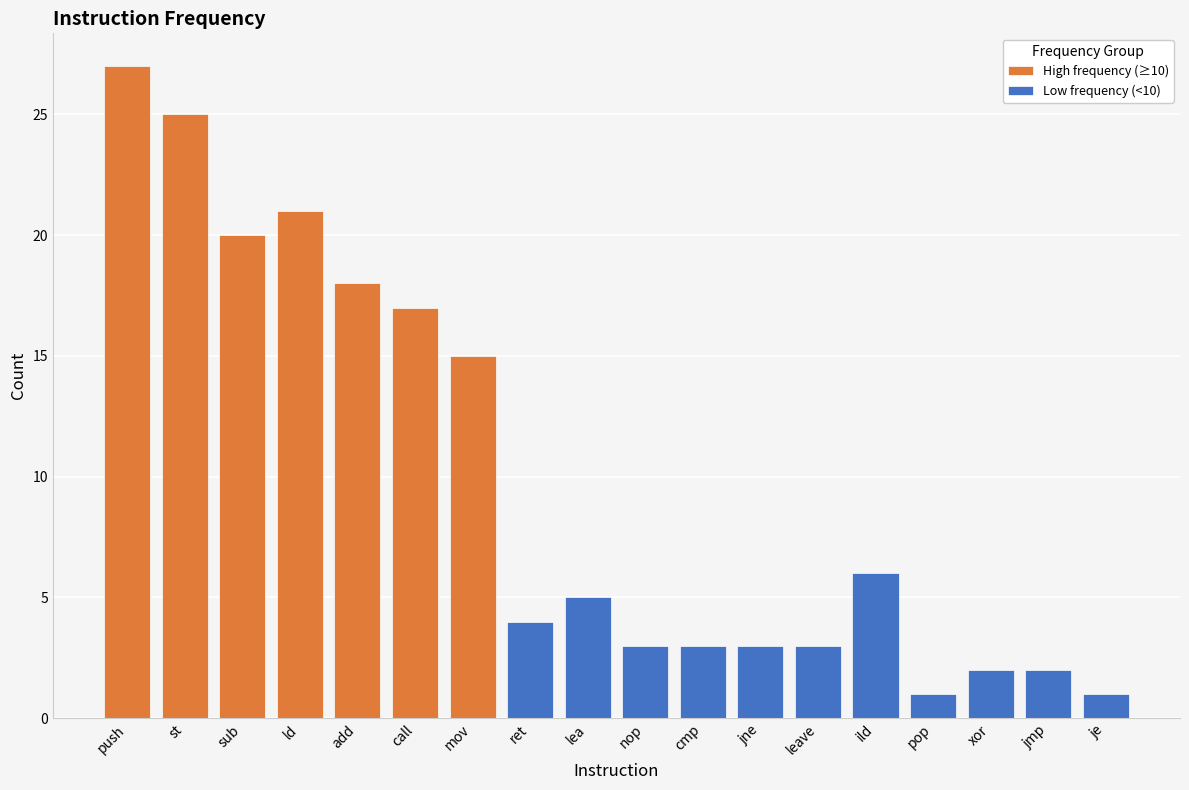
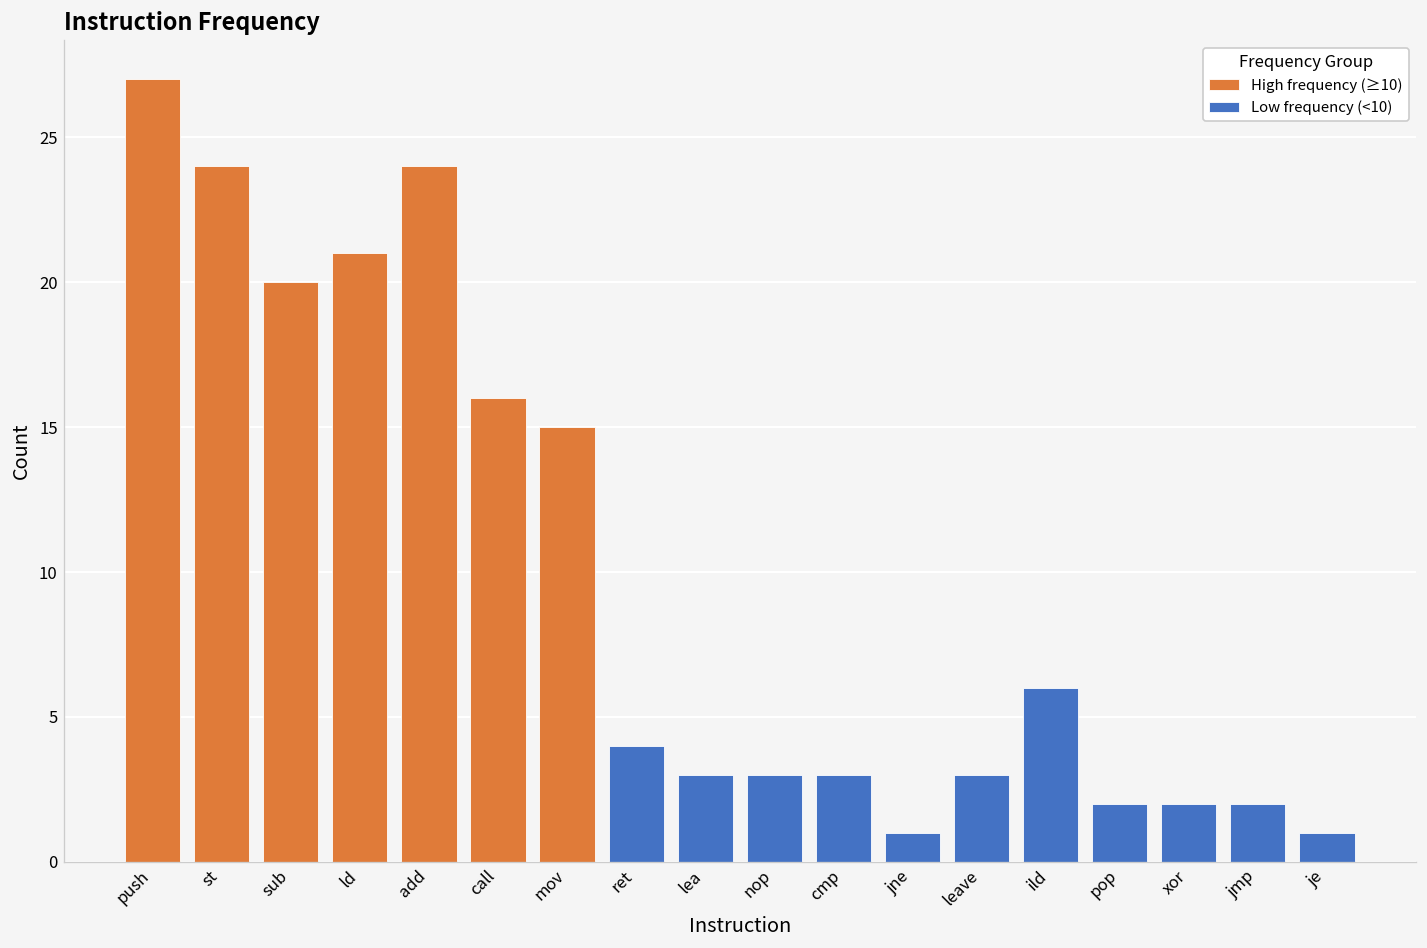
High frequency (≥10), st: 25 -> 24
High frequency (≥10), add: 18 -> 24
High frequency (≥10), call: 17 -> 16
Low frequency (<10), lea: 5 -> 3
Low frequency (<10), jne: 3 -> 1
Low frequency (<10), pop: 1 -> 2
